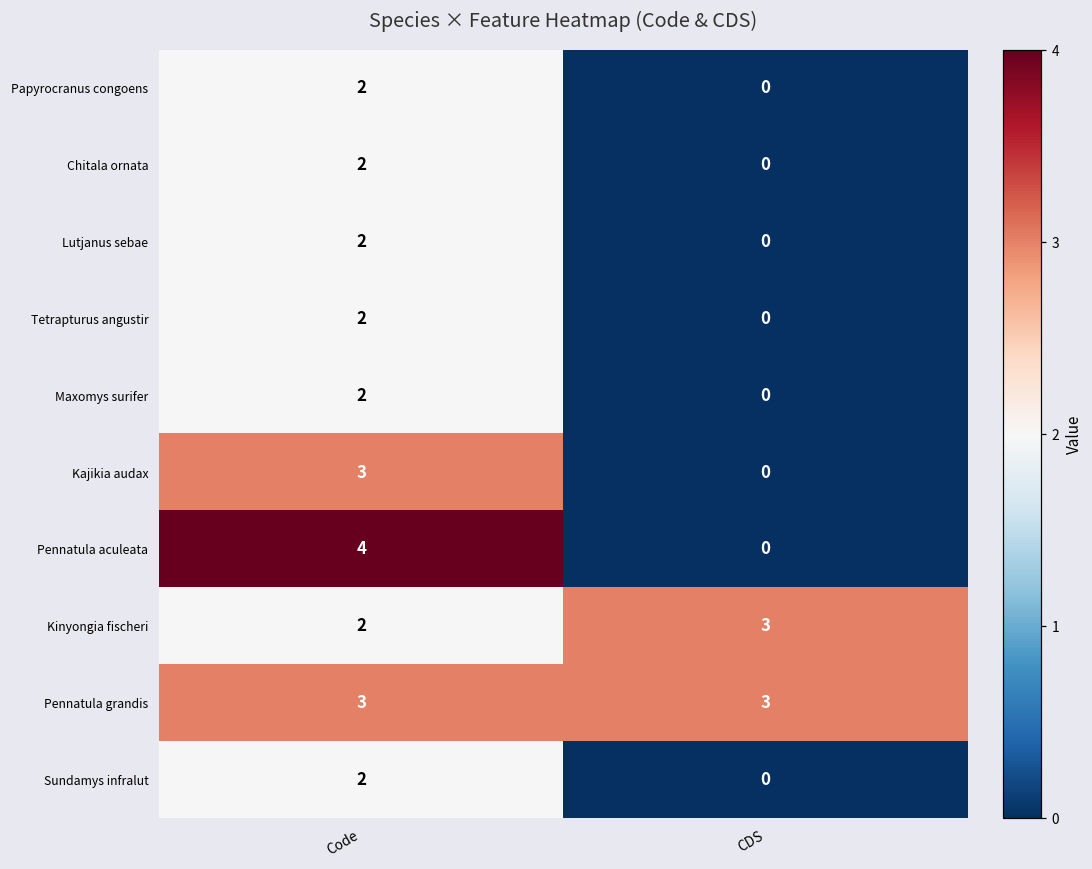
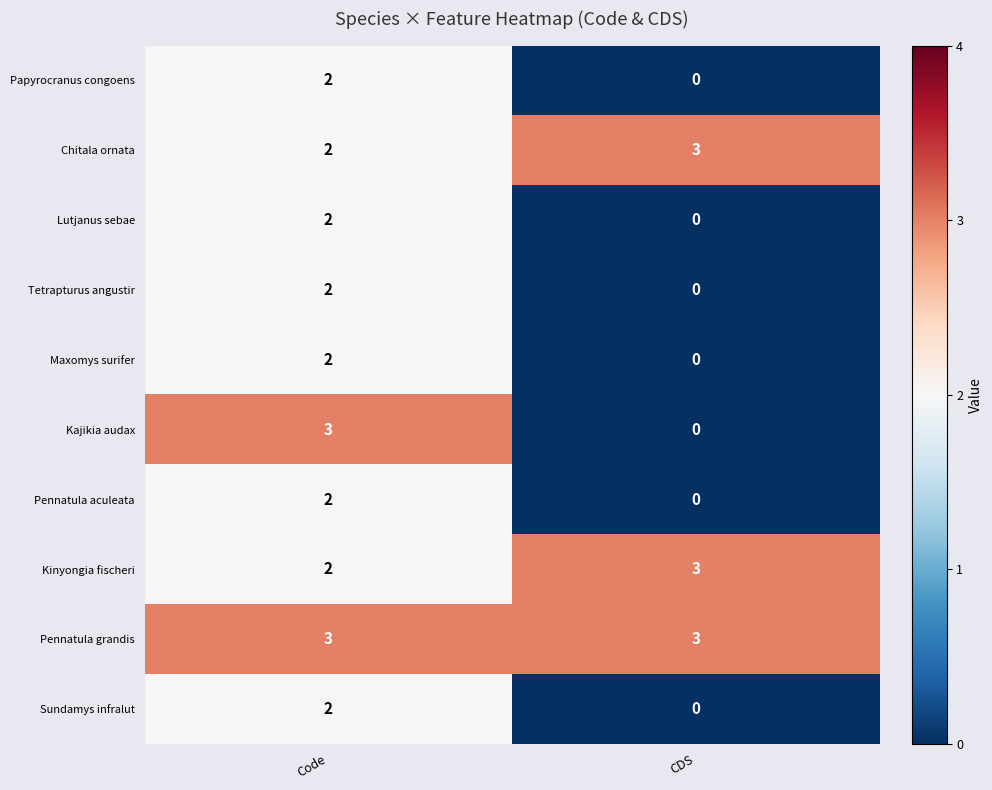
Chitala ornata, CDS: 0 -> 3
Pennatula aculeata, Code: 4 -> 2
